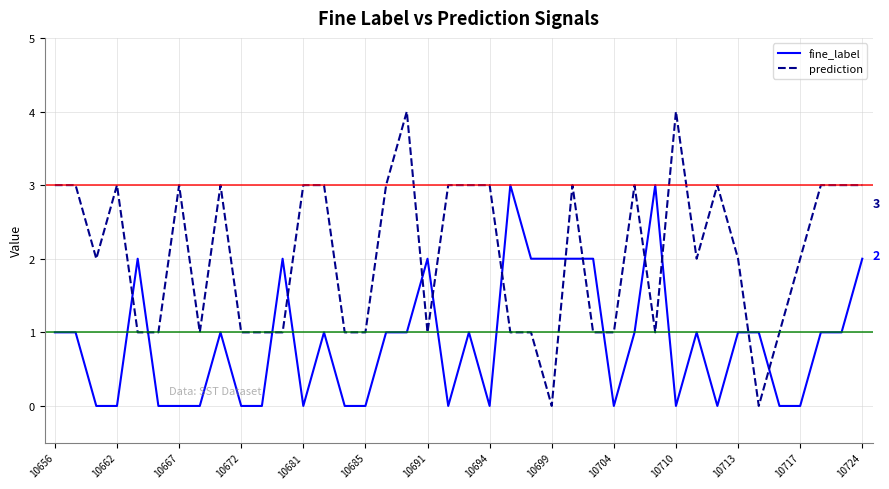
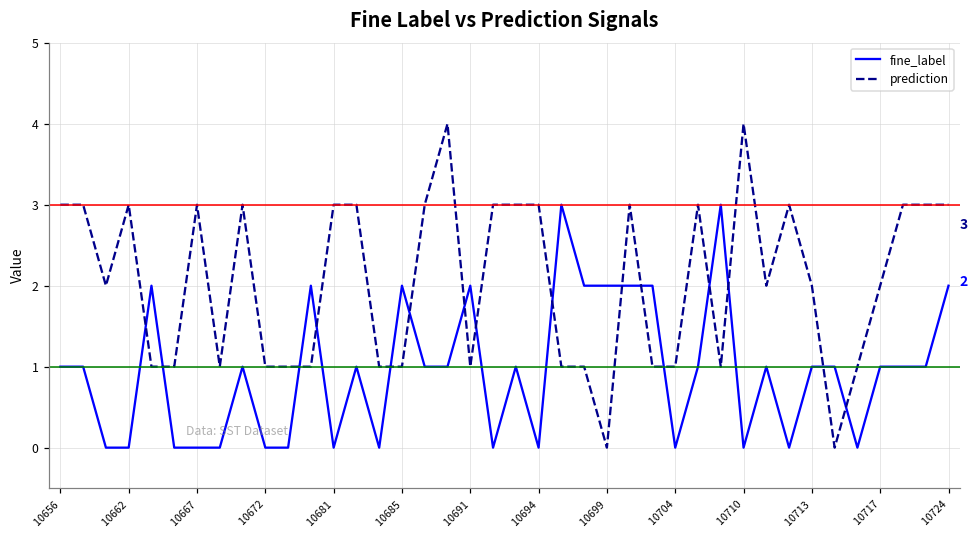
fine_label, 10685: 0 -> 2
fine_label, 10717: 0 -> 1
